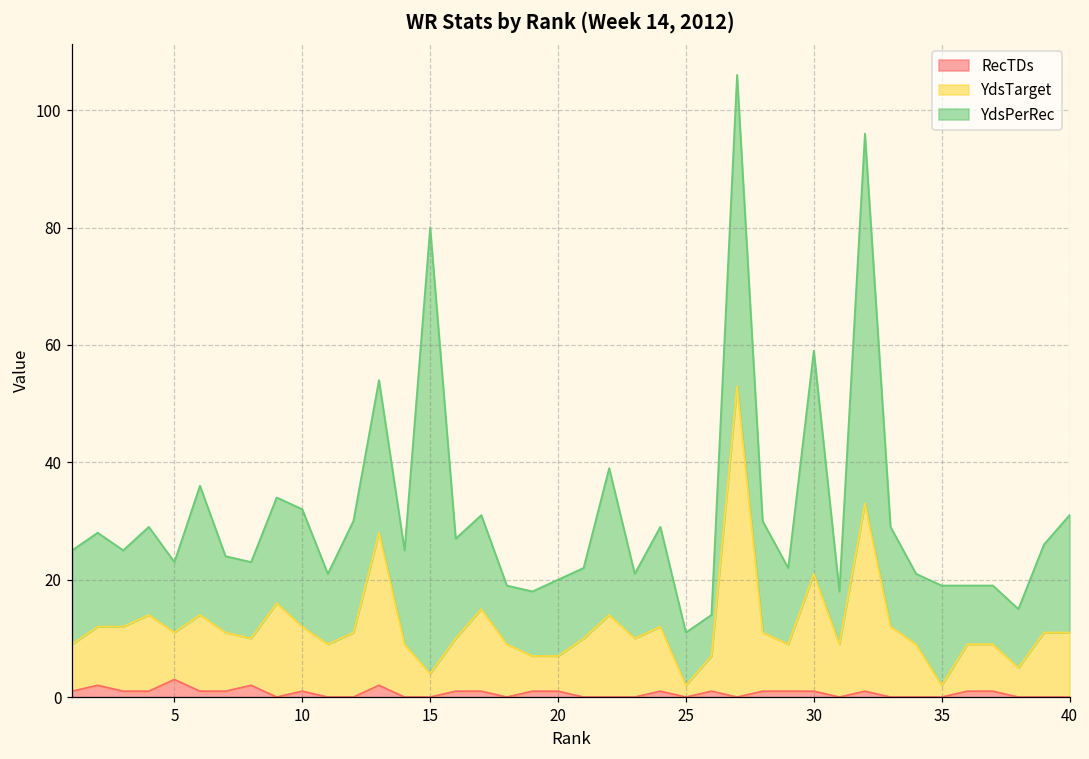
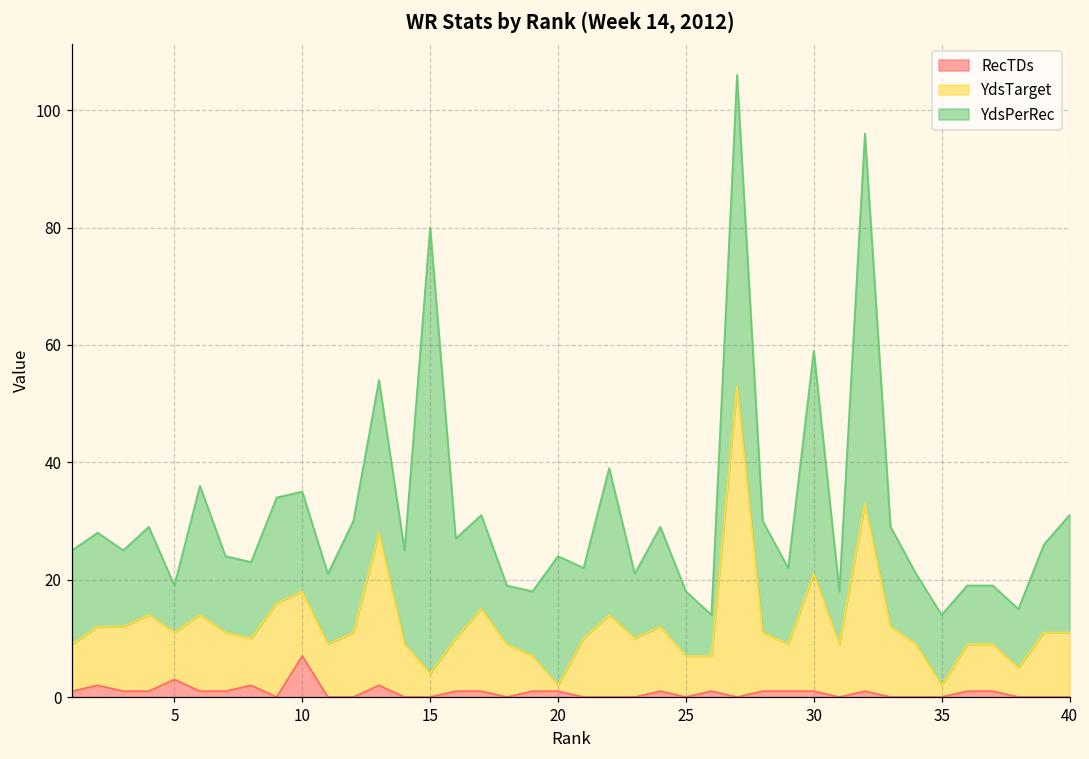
YdsPerRec, 5: 12 -> 8
RecTDs, 10: 1 -> 7
YdsPerRec, 10: 20 -> 17
YdsTarget, 20: 6 -> 1
YdsPerRec, 20: 13 -> 22
YdsTarget, 25: 2 -> 7
YdsPerRec, 25: 9 -> 11
YdsPerRec, 35: 17 -> 12
